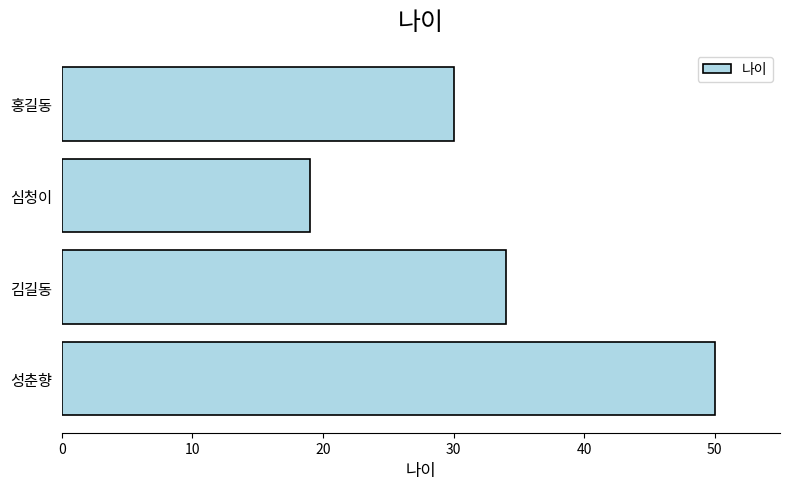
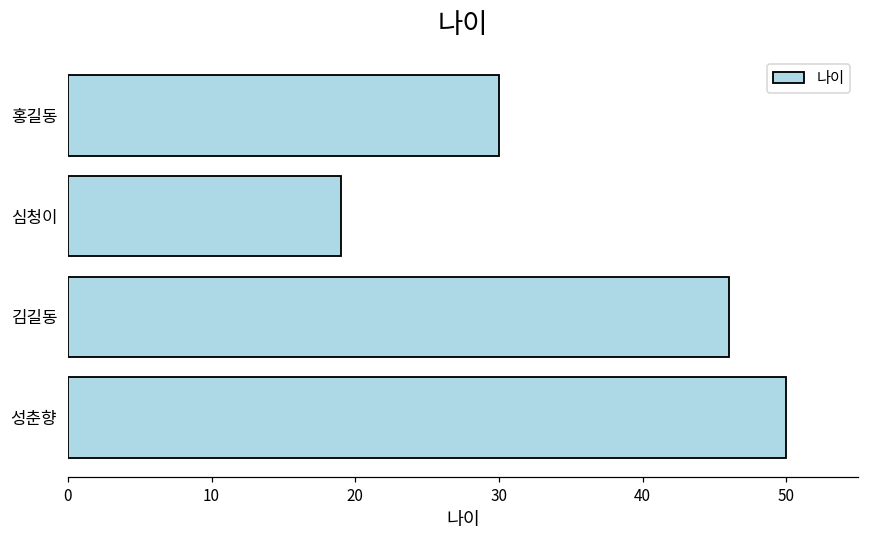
김길동: 34 -> 46
